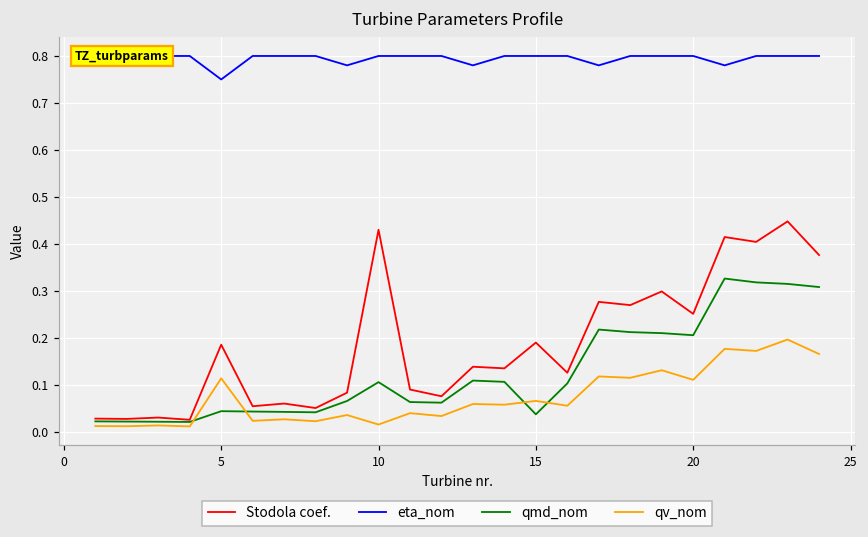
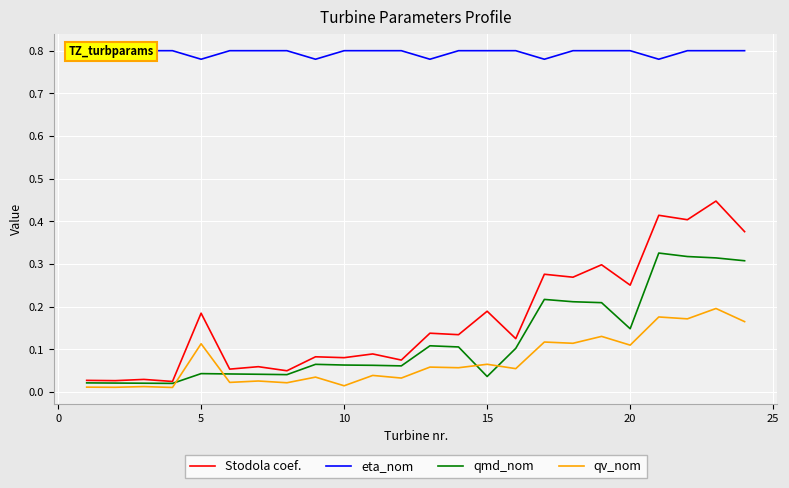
eta_nom, 5: 0.75 -> 0.78
Stodola coef., 10: 0.43 -> 0.08
qmd_nom, 10: 0.11 -> 0.06
qmd_nom, 20: 0.21 -> 0.15
